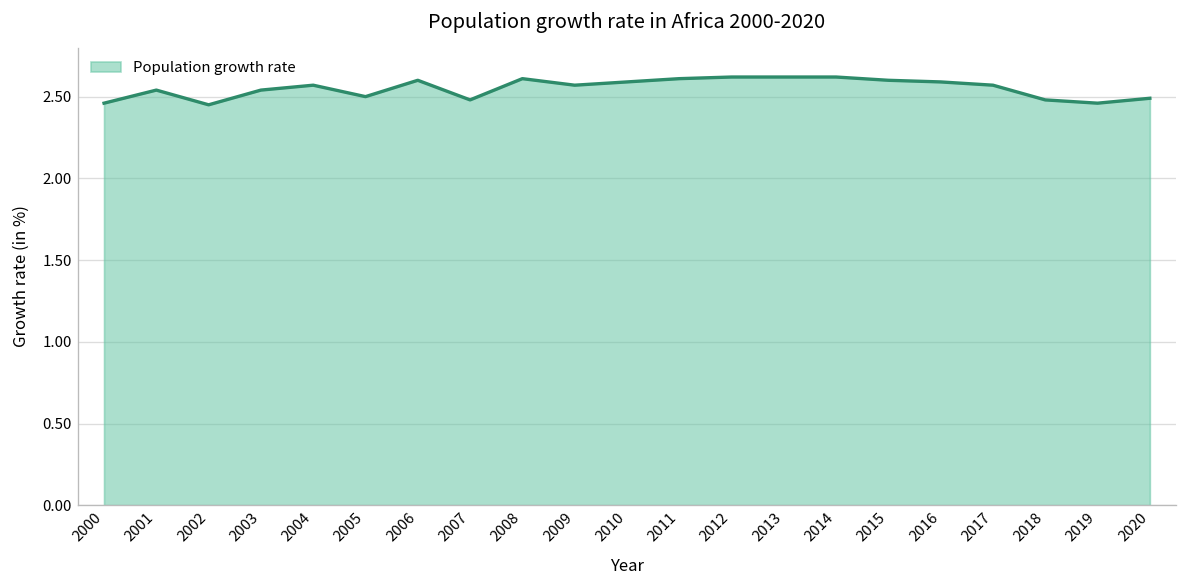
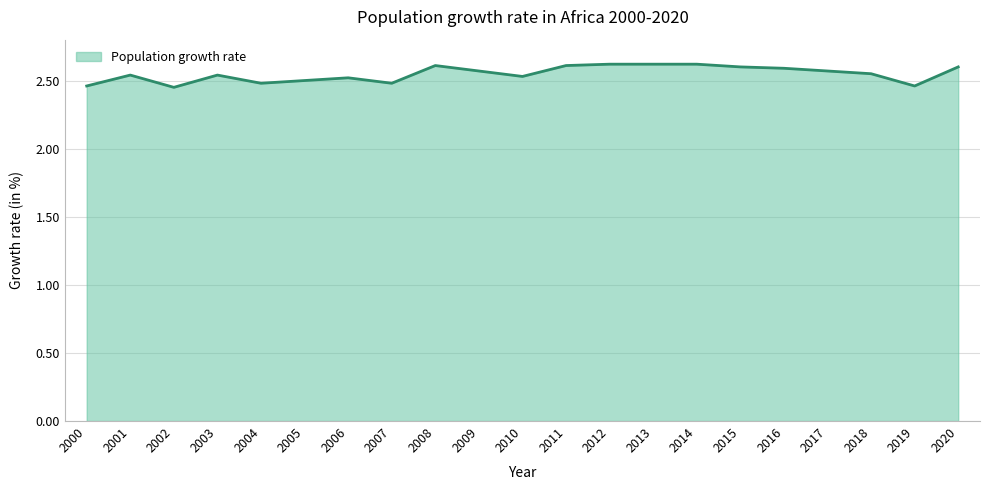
2004: 2.57 -> 2.48
2006: 2.60 -> 2.52
2010: 2.59 -> 2.53
2018: 2.48 -> 2.55
2020: 2.49 -> 2.60
